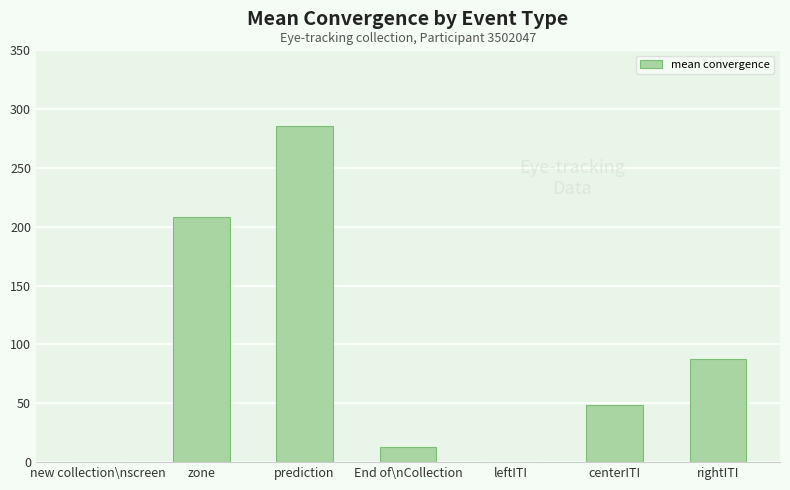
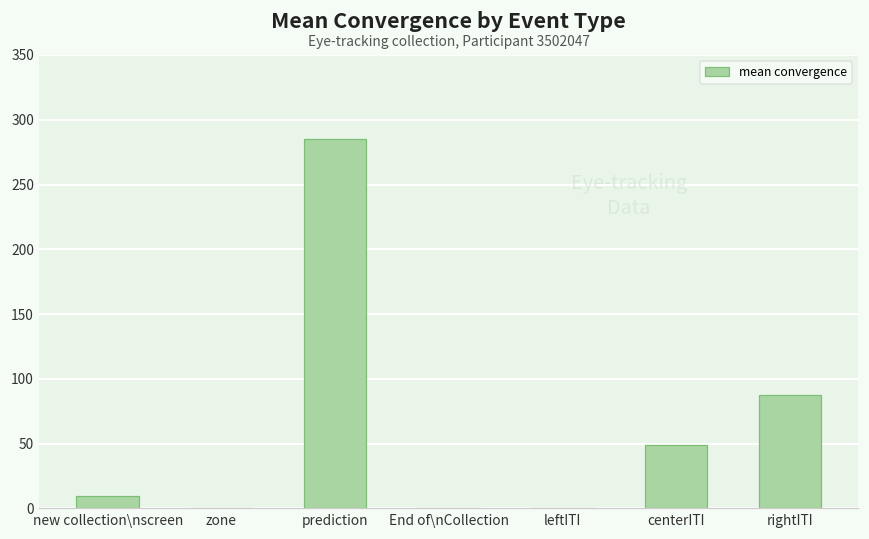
new collection\nscreen: 0 -> 10
zone: 208 -> 0
End of\nCollection: 13 -> 0
